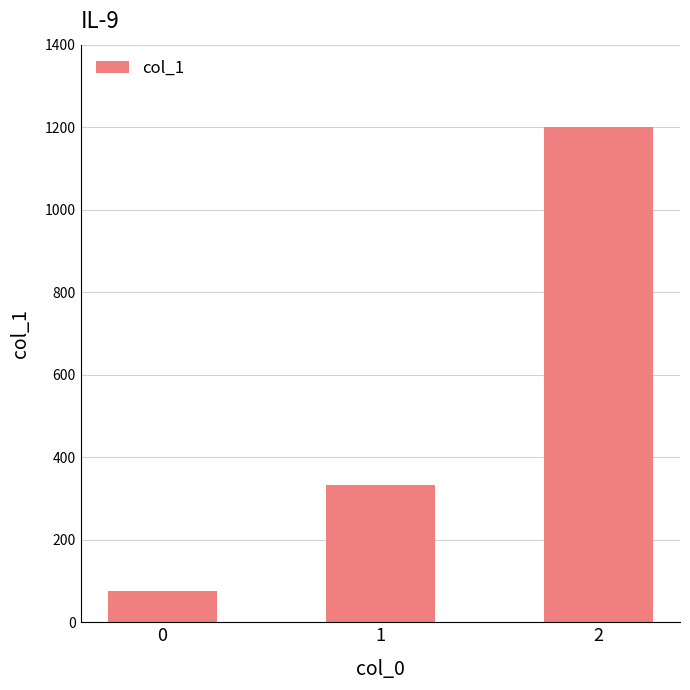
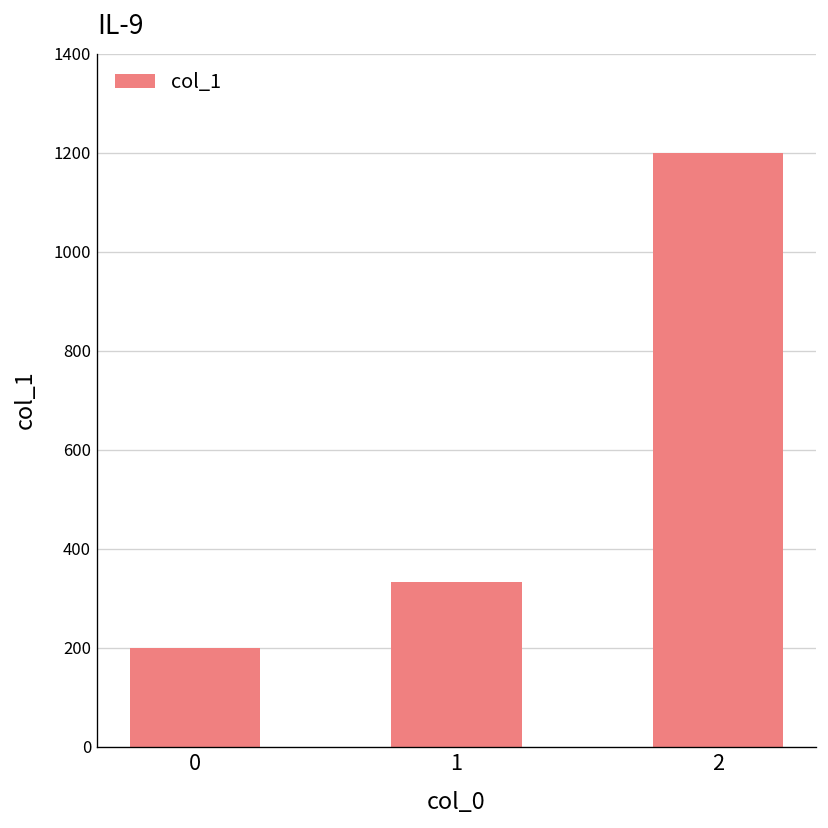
0: 80 -> 200
